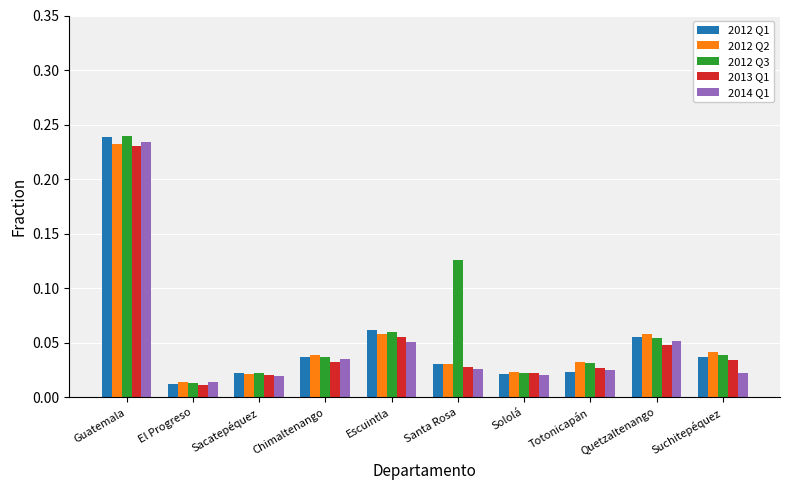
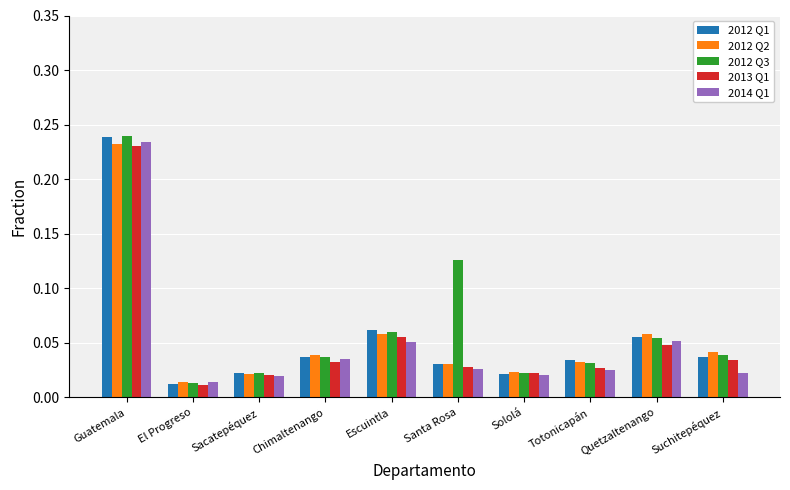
2012 Q1, Totonicapán: 0.023 -> 0.035
